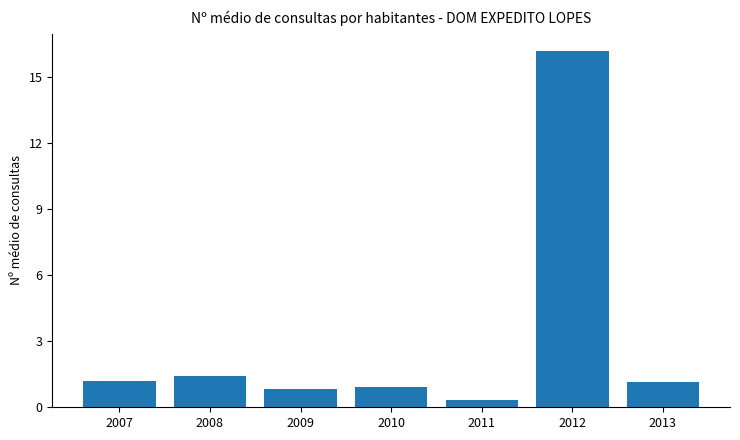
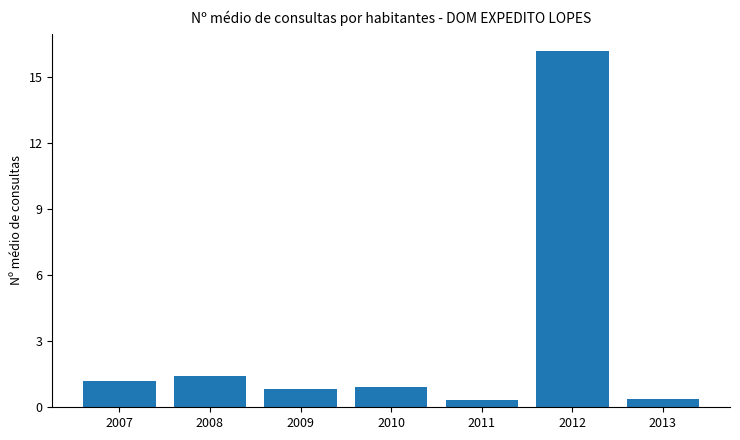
2013: 1.1 -> 0.4
